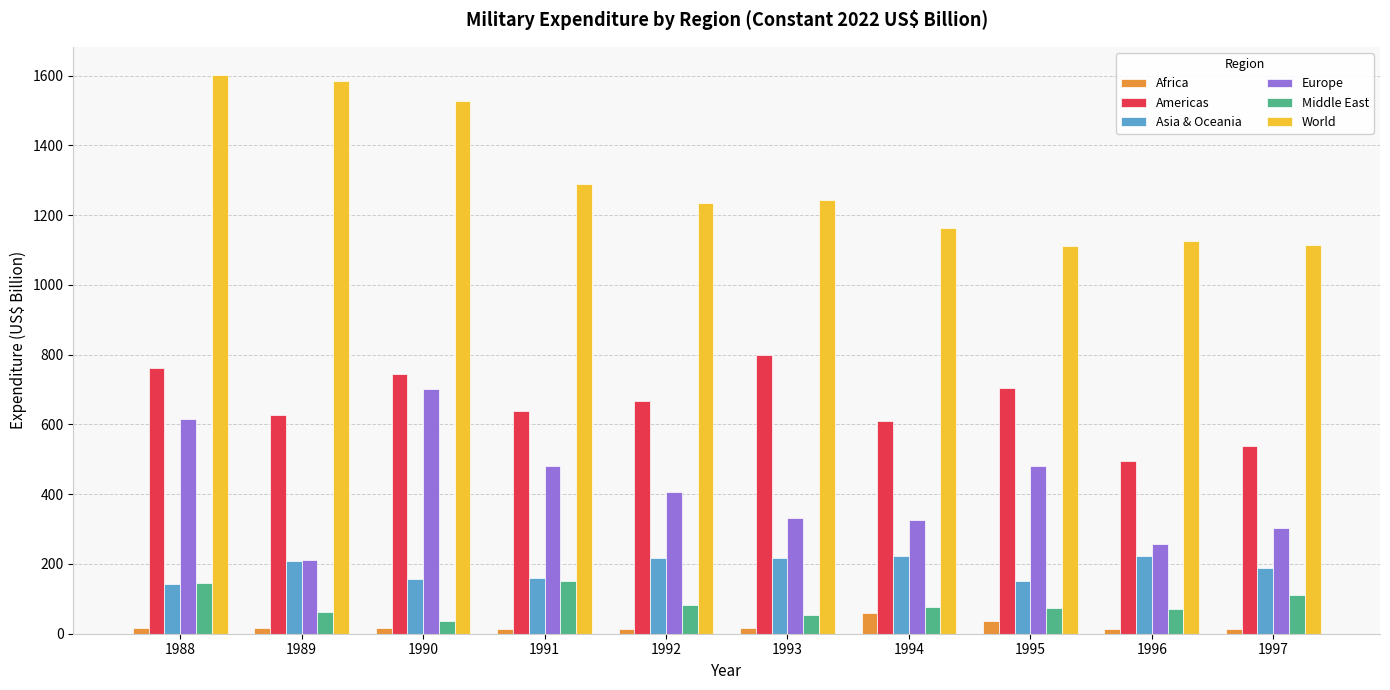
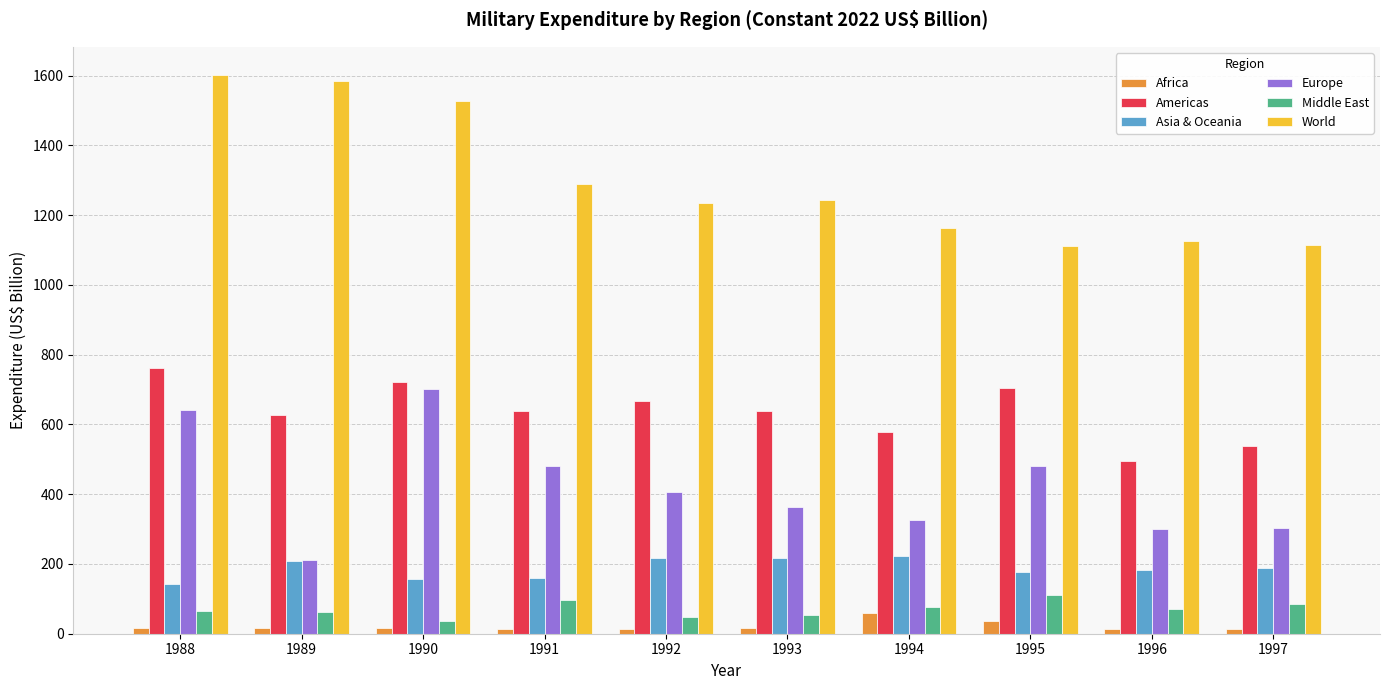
Europe, 1988: 620 -> 640
Middle East, 1988: 150 -> 70
Americas, 1990: 740 -> 720
Middle East, 1991: 150 -> 100
Middle East, 1992: 80 -> 50
Americas, 1993: 800 -> 640
Europe, 1993: 330 -> 360
Americas, 1994: 610 -> 580
Asia & Oceania, 1995: 150 -> 180
Middle East, 1995: 70 -> 110
Asia & Oceania, 1996: 220 -> 180
Europe, 1996: 260 -> 300
Middle East, 1997: 110 -> 80
